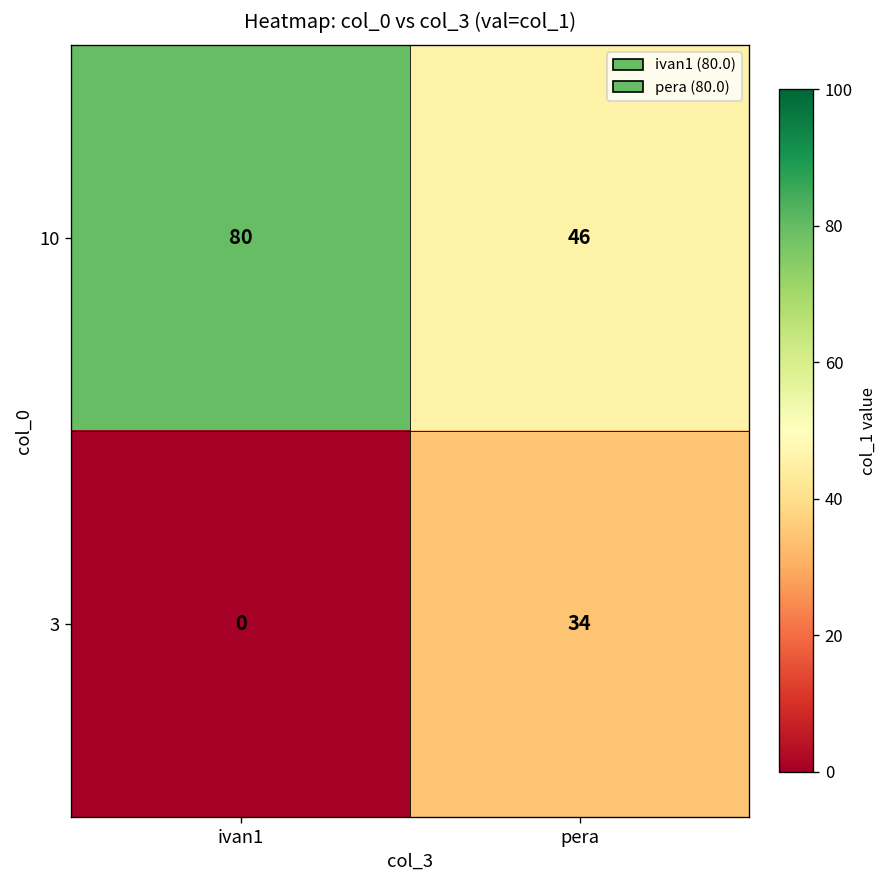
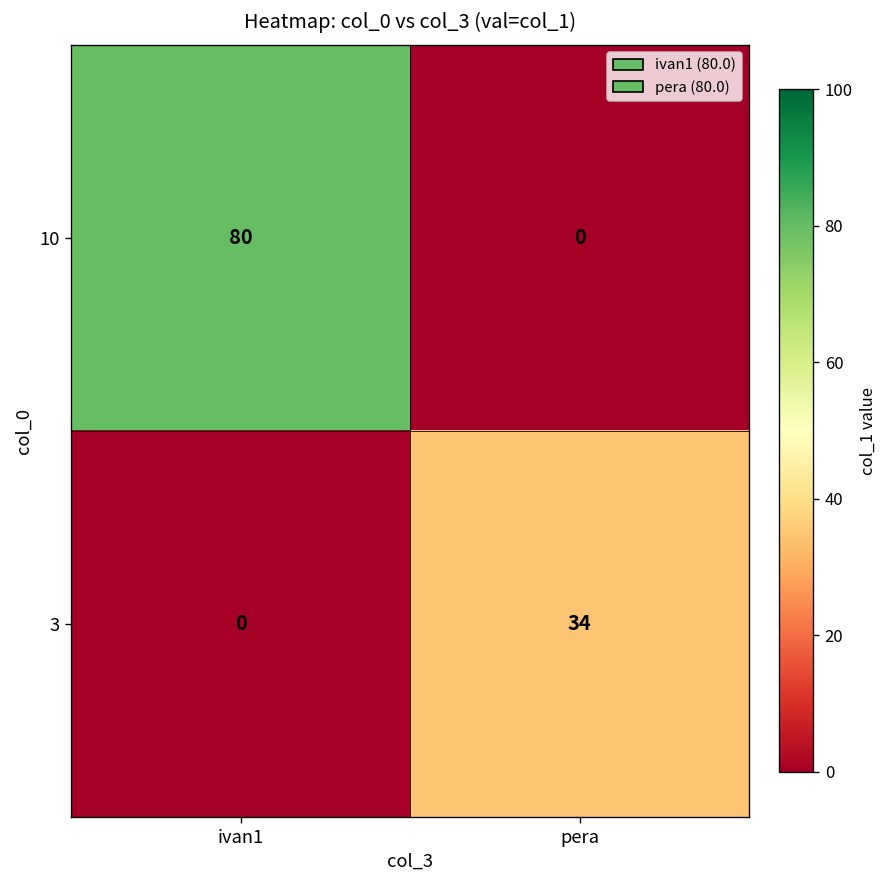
10, pera: 46 -> 0
